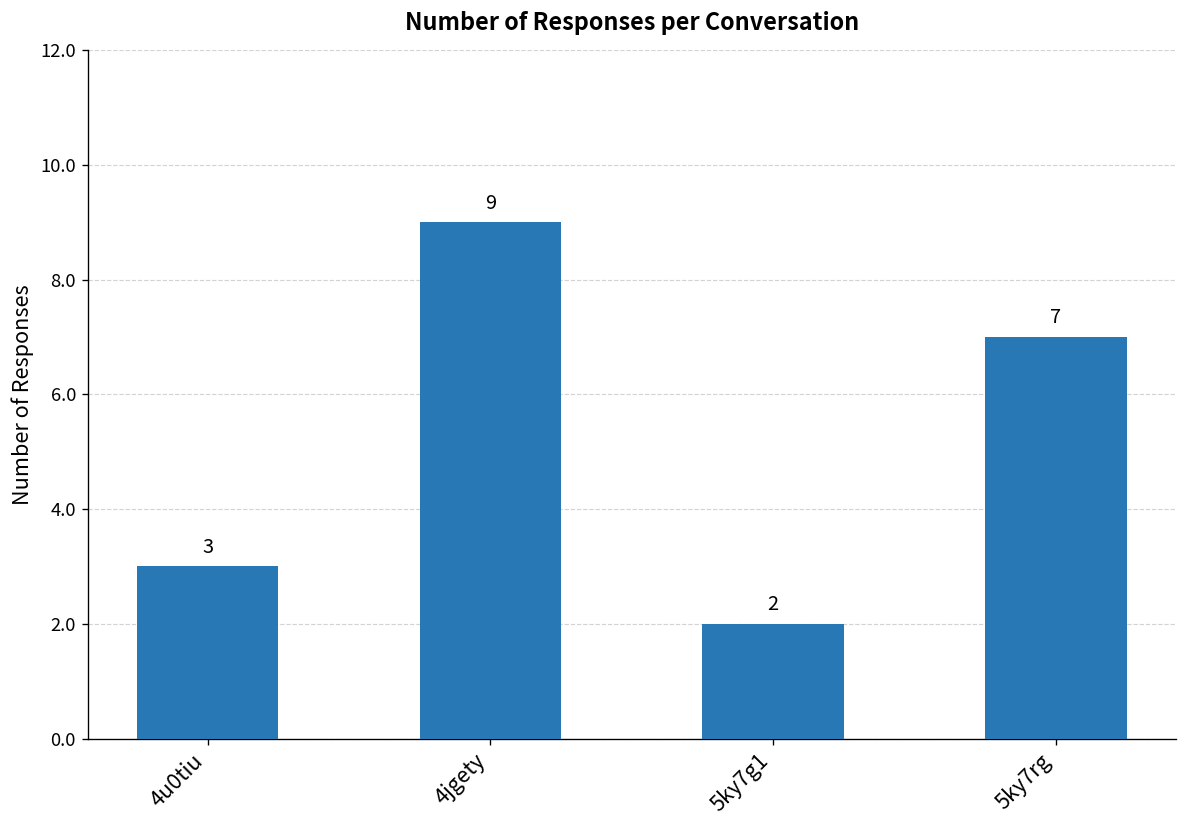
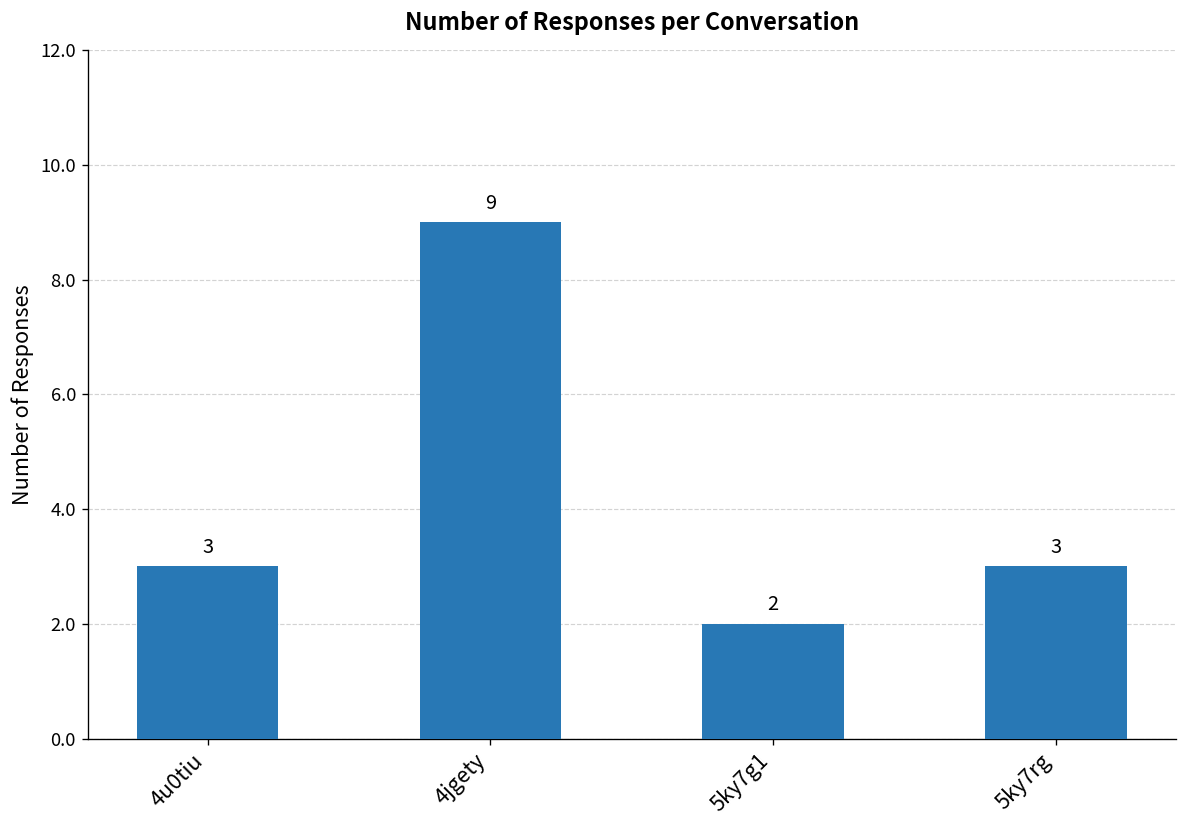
5ky7rg: 7 -> 3
